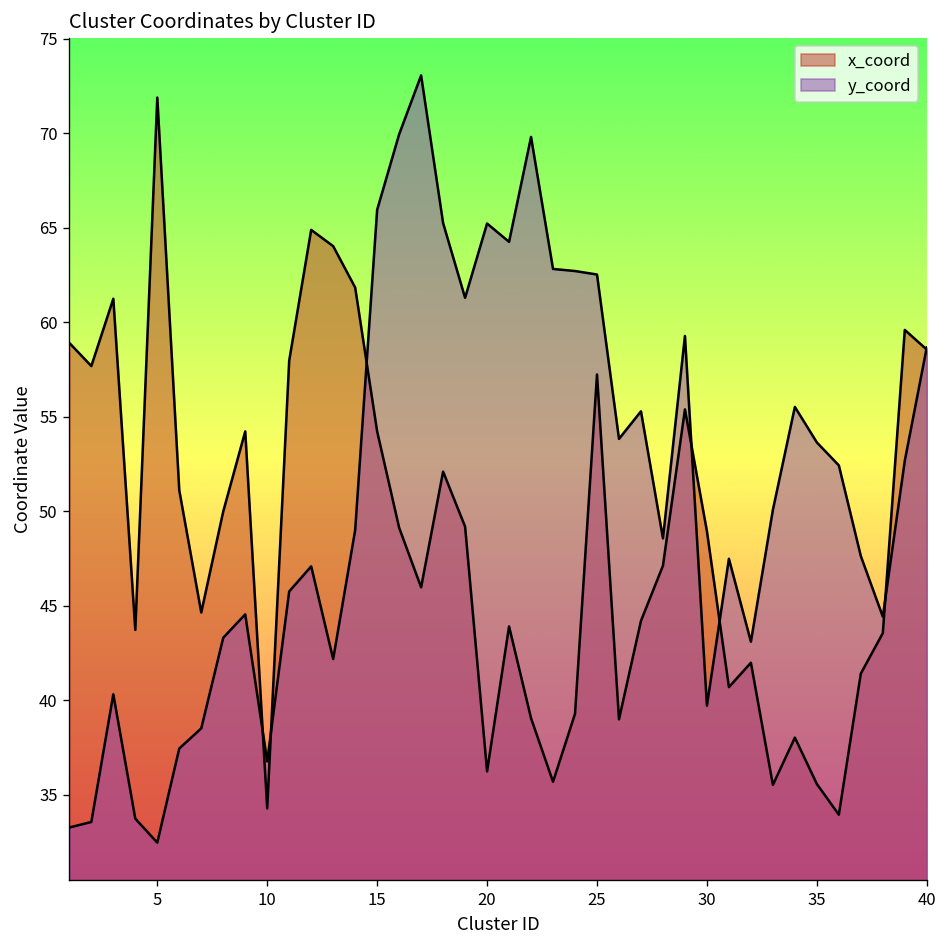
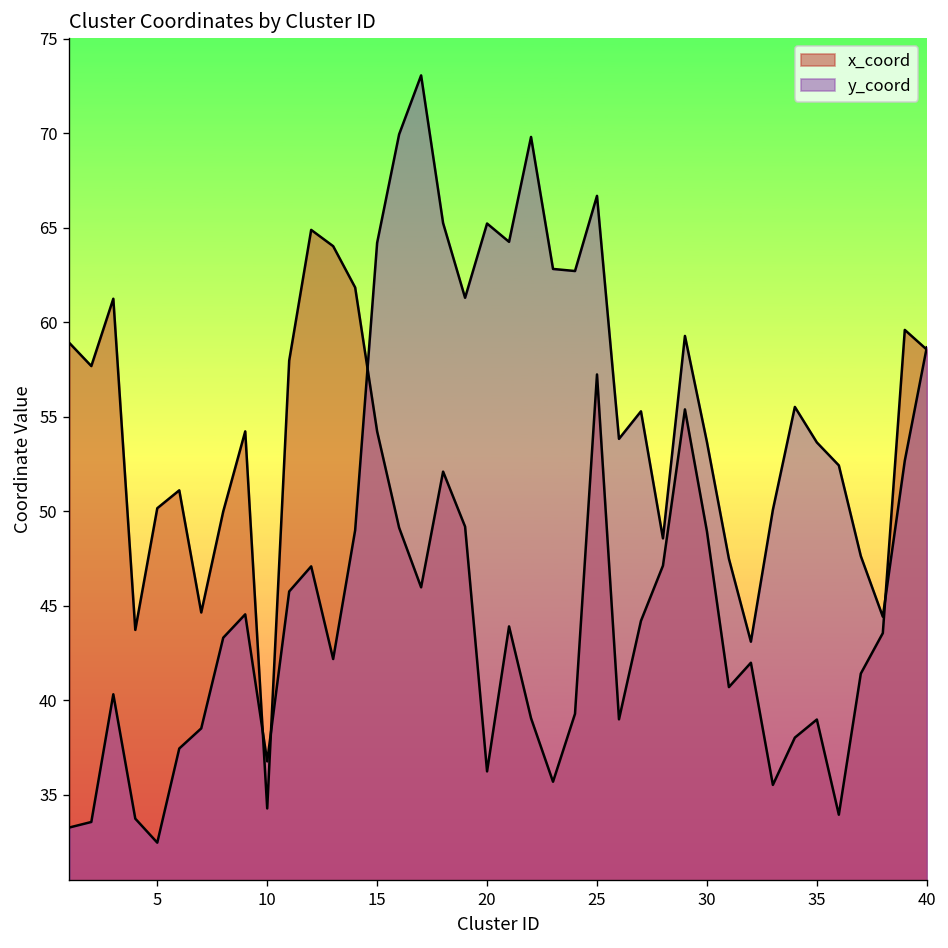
x_coord, 5: 71.9 -> 50.2
y_coord, 15: 65.9 -> 64.2
y_coord, 25: 62.5 -> 66.7
y_coord, 30: 39.7 -> 53.7
x_coord, 35: 35.6 -> 39.0
